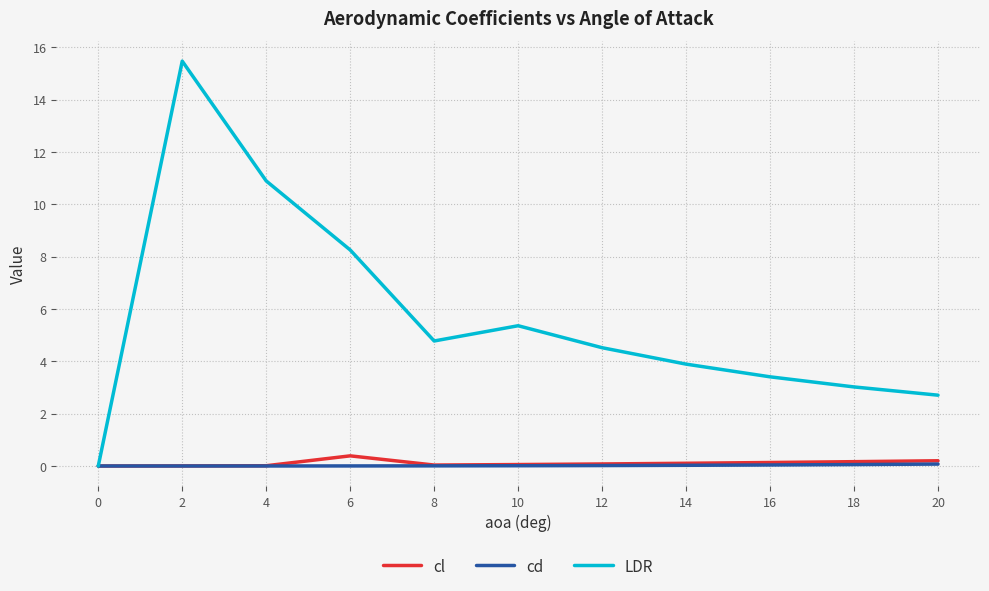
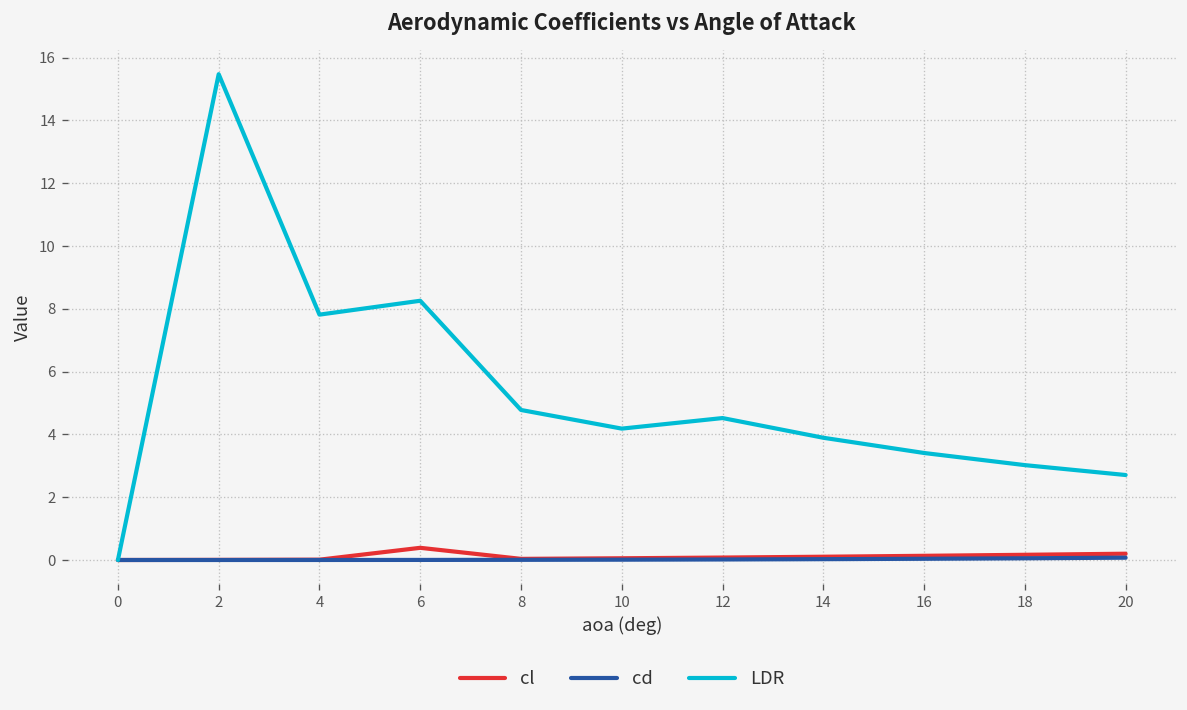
LDR, 4: 10.9 -> 7.8
LDR, 10: 5.4 -> 4.2
